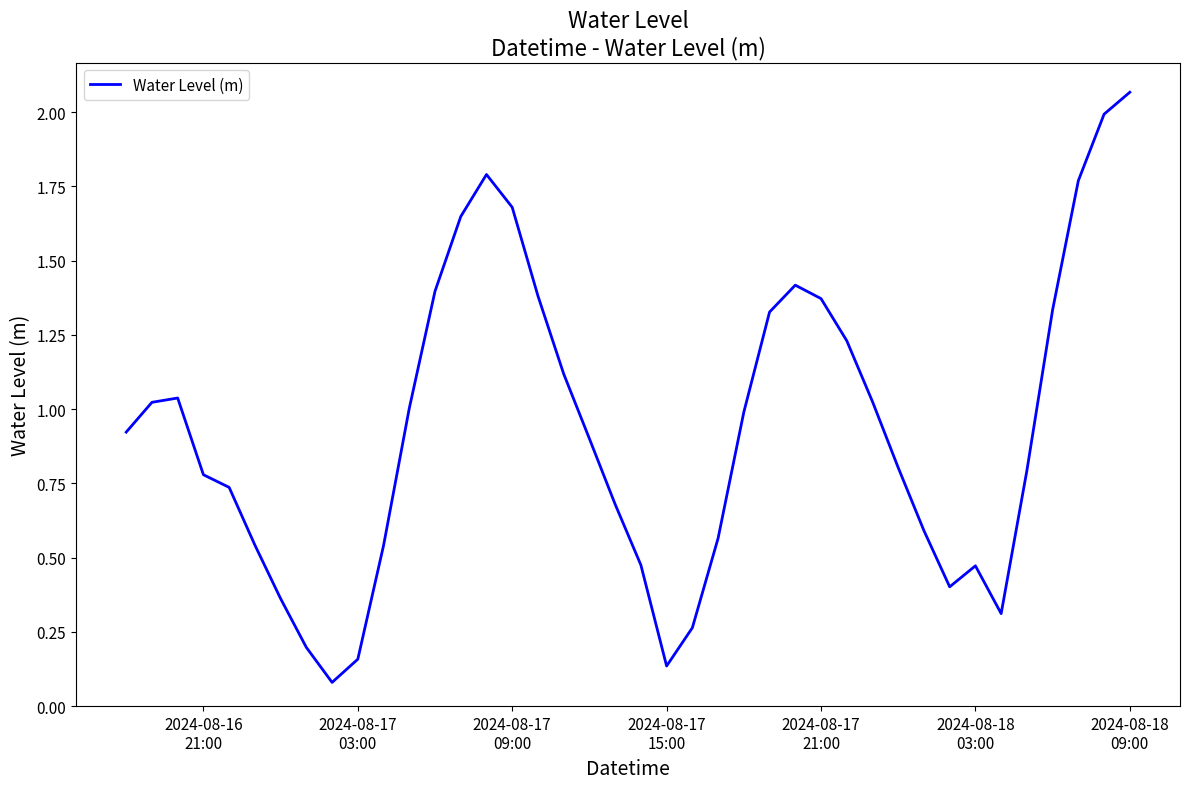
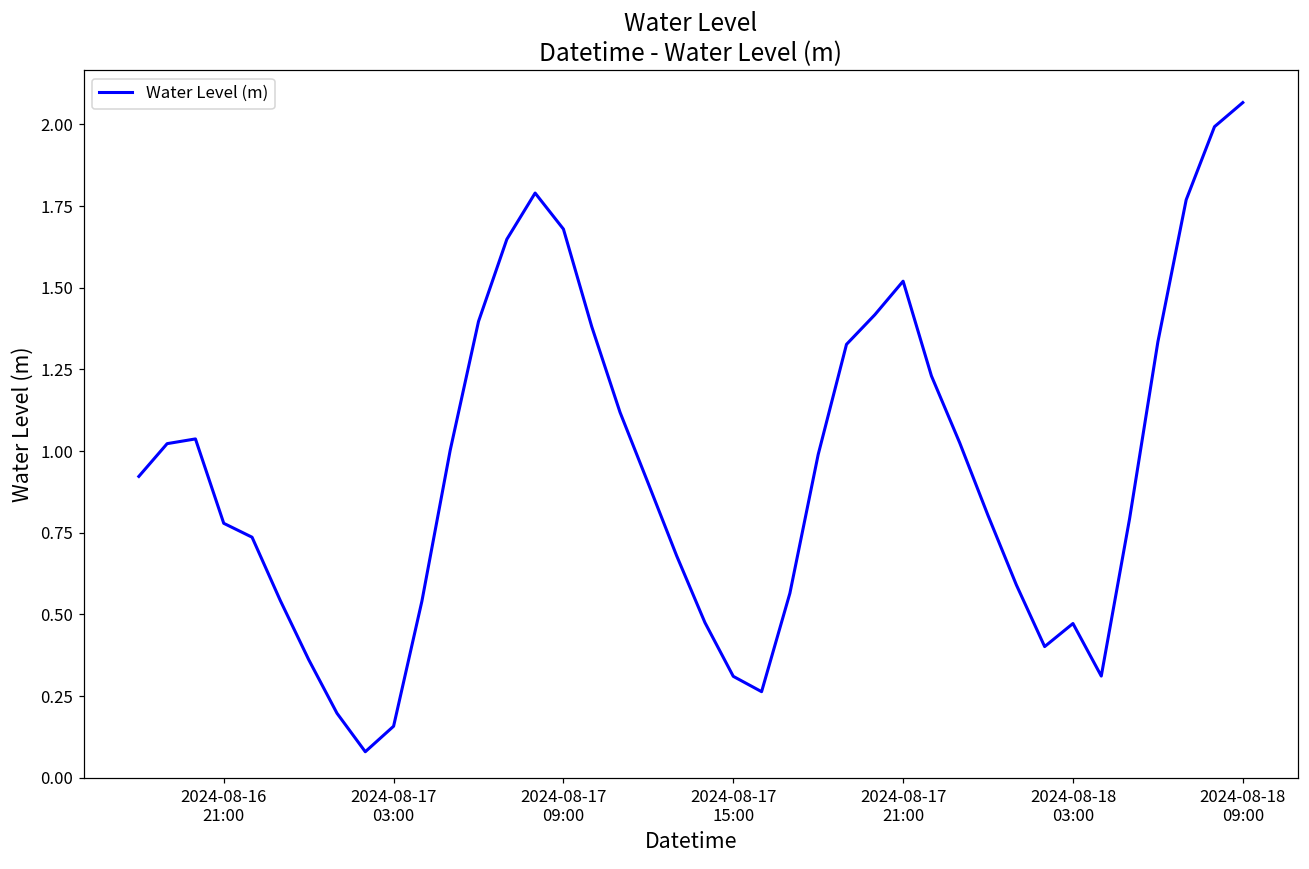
2024-08-17 15:00: 0.13 -> 0.31
2024-08-17 21:00: 1.37 -> 1.52
